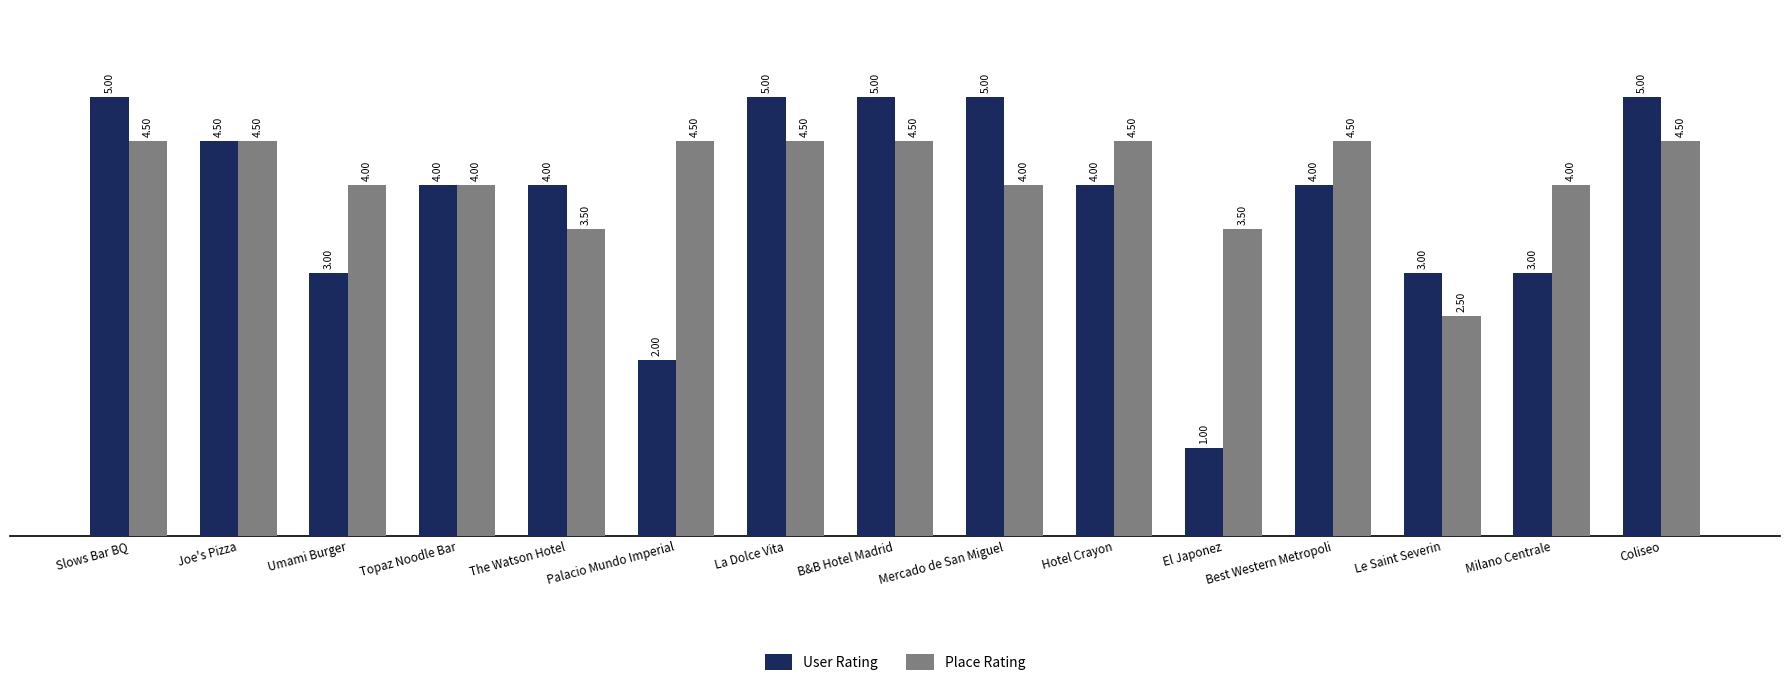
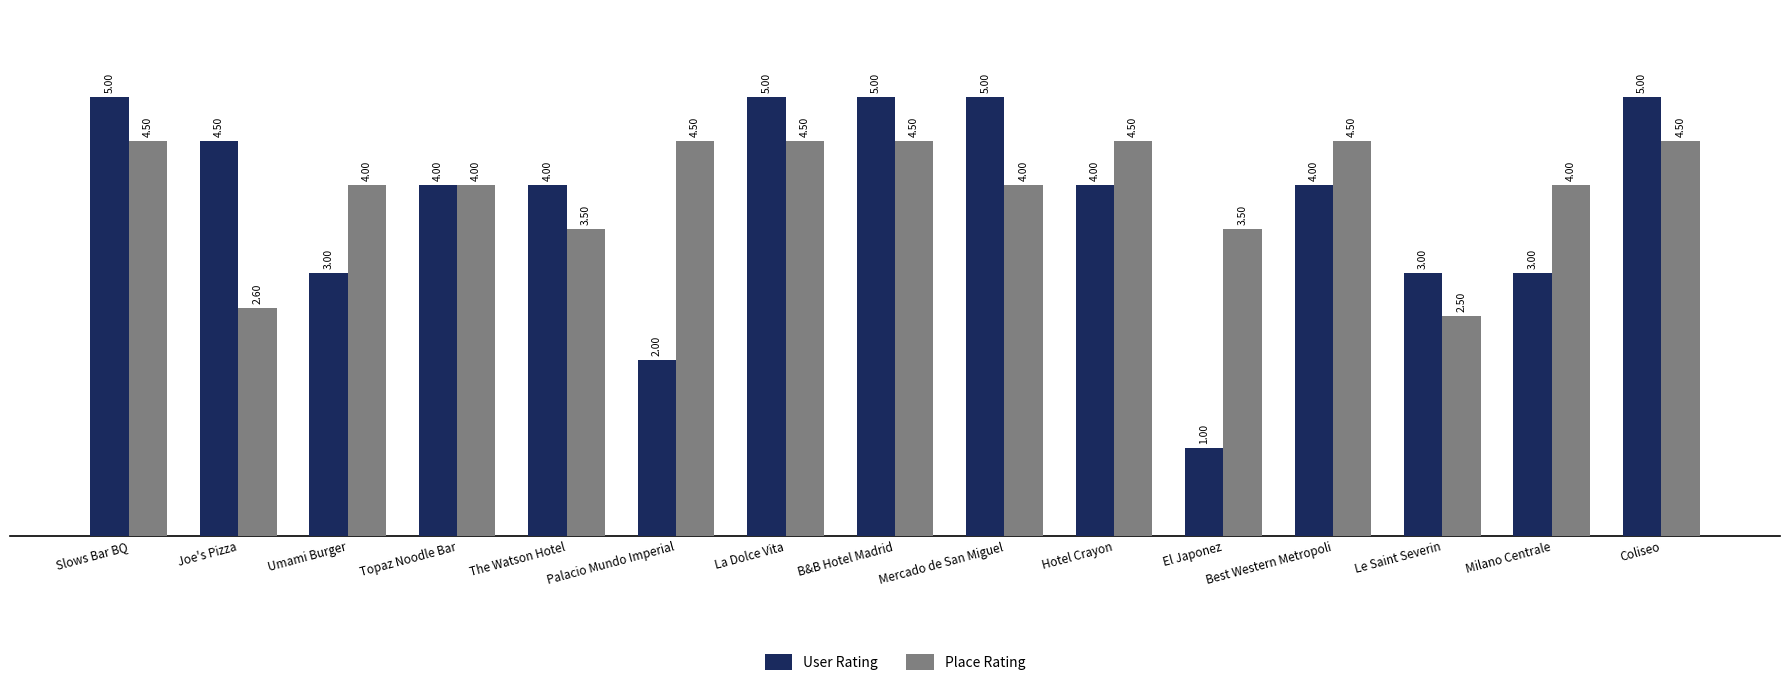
Place Rating, Joe's Pizza: 4.50 -> 2.60
